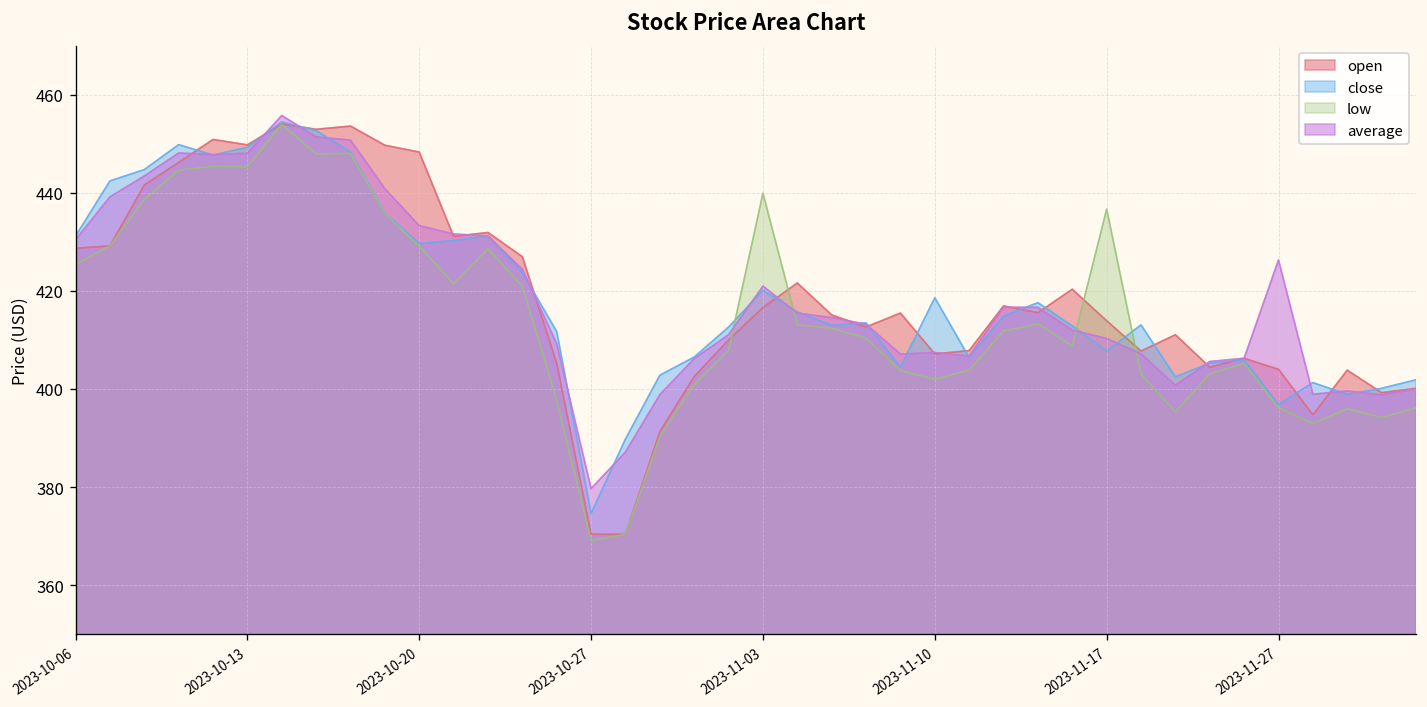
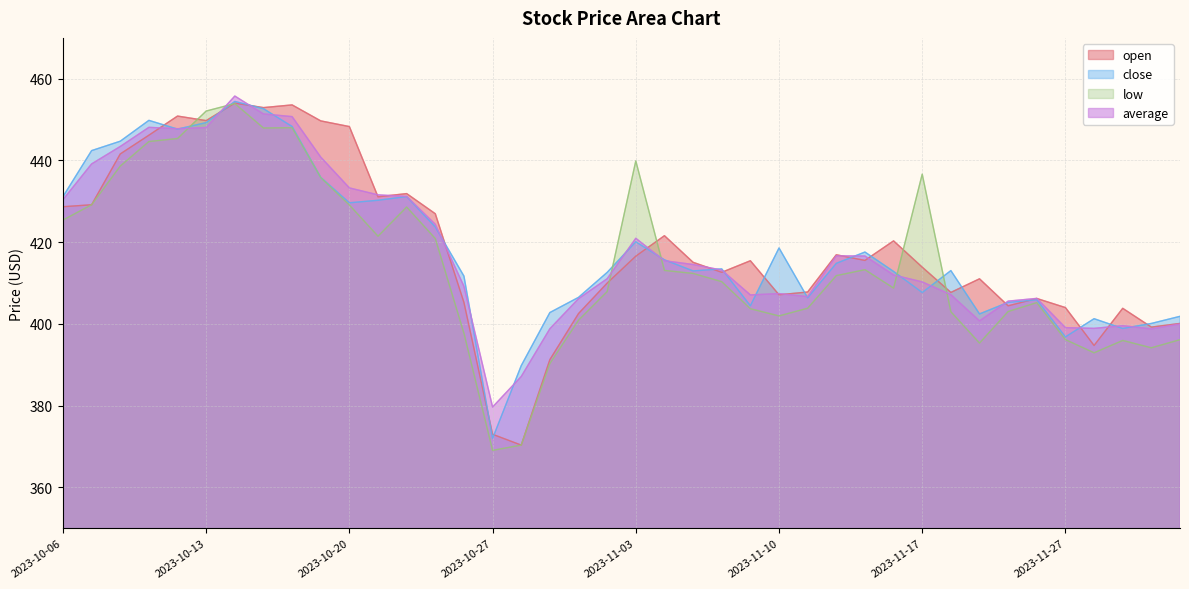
low, 2023-10-13: 445 -> 452
open, 2023-10-27: 370 -> 373
close, 2023-10-27: 375 -> 372
average, 2023-11-27: 426 -> 399
